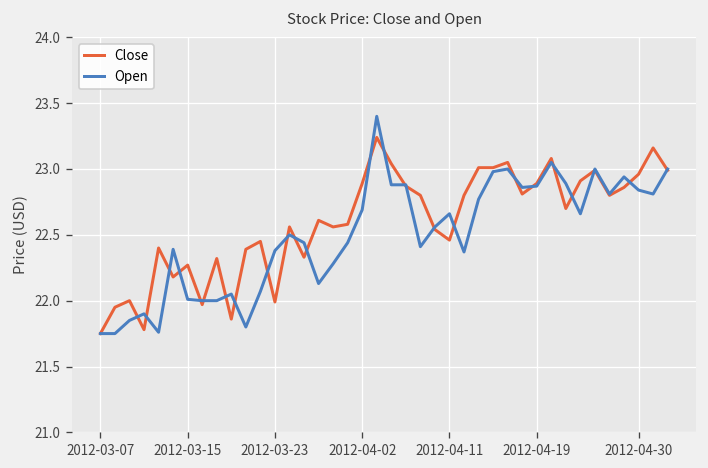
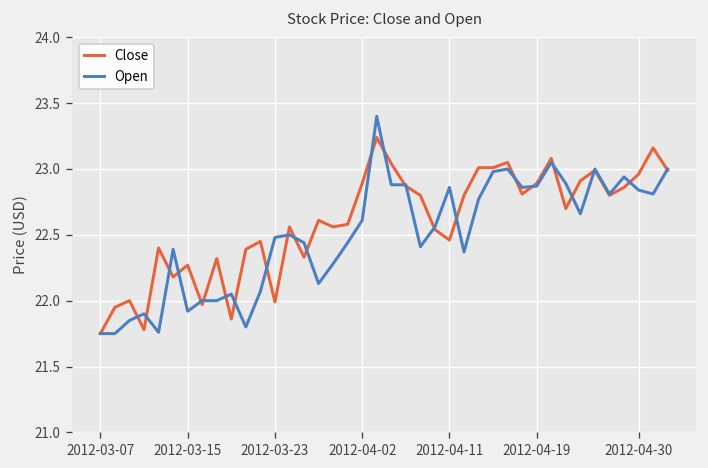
Open, 2012-03-15: 22.01 -> 21.92
Open, 2012-03-23: 22.38 -> 22.48
Open, 2012-04-02: 22.69 -> 22.61
Open, 2012-04-11: 22.66 -> 22.86
